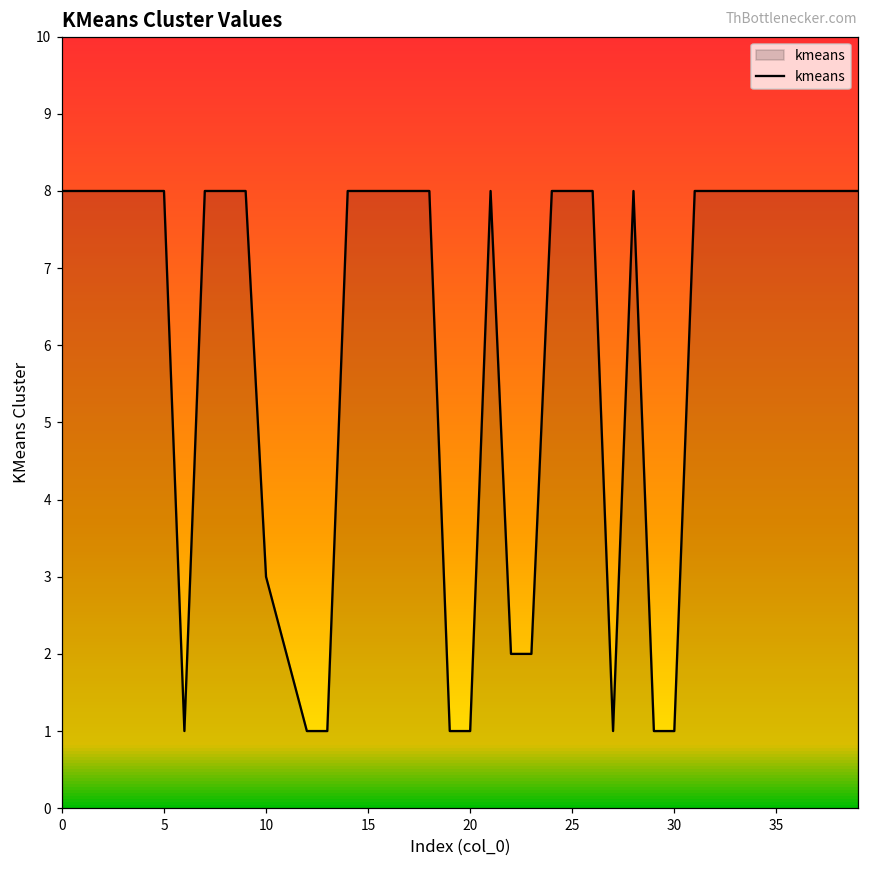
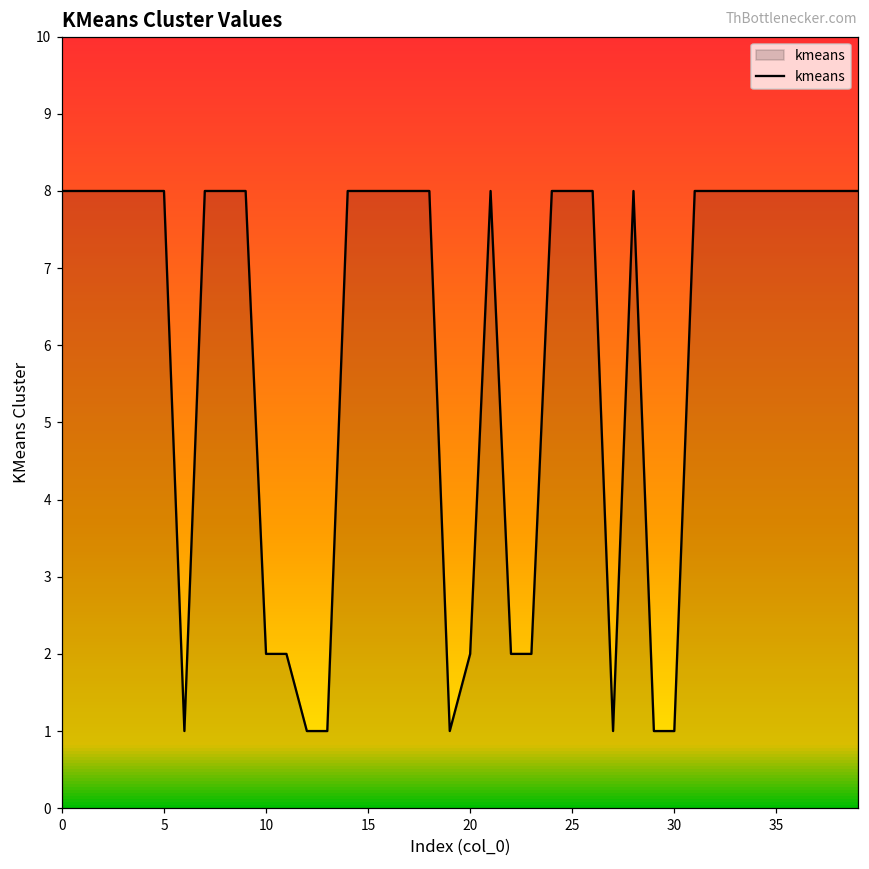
10: 3 -> 2
20: 1 -> 2
